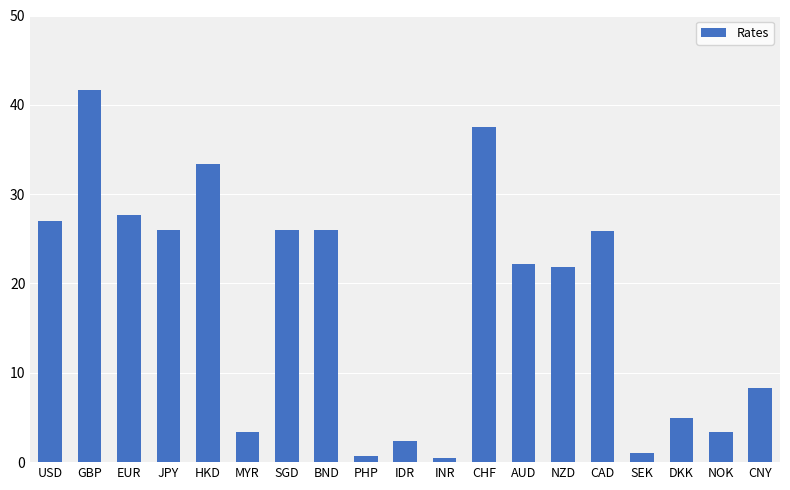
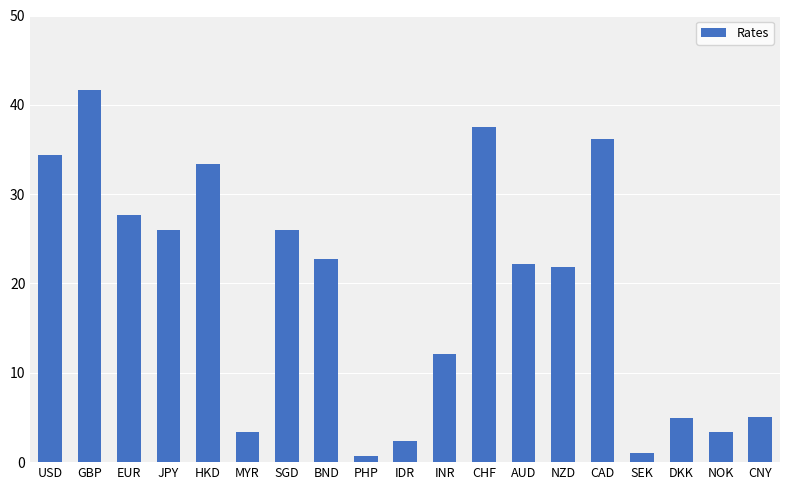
USD: 27 -> 34
BND: 26 -> 23
INR: 0 -> 12
CAD: 26 -> 36
CNY: 8 -> 5
